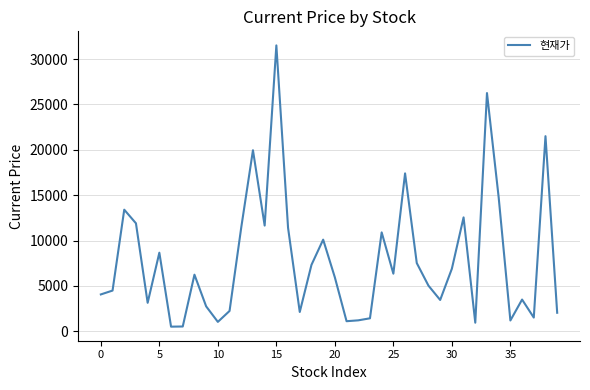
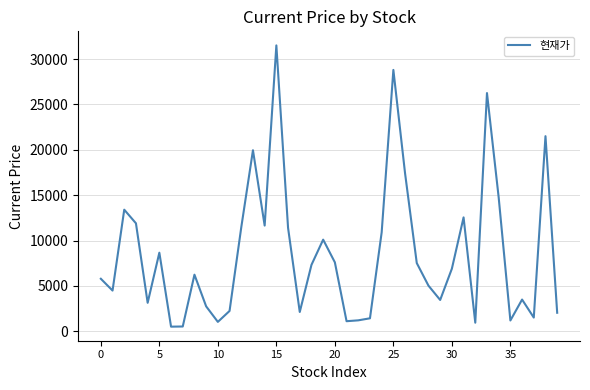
0: 4000 -> 6000
20: 6000 -> 8000
25: 6000 -> 29000
